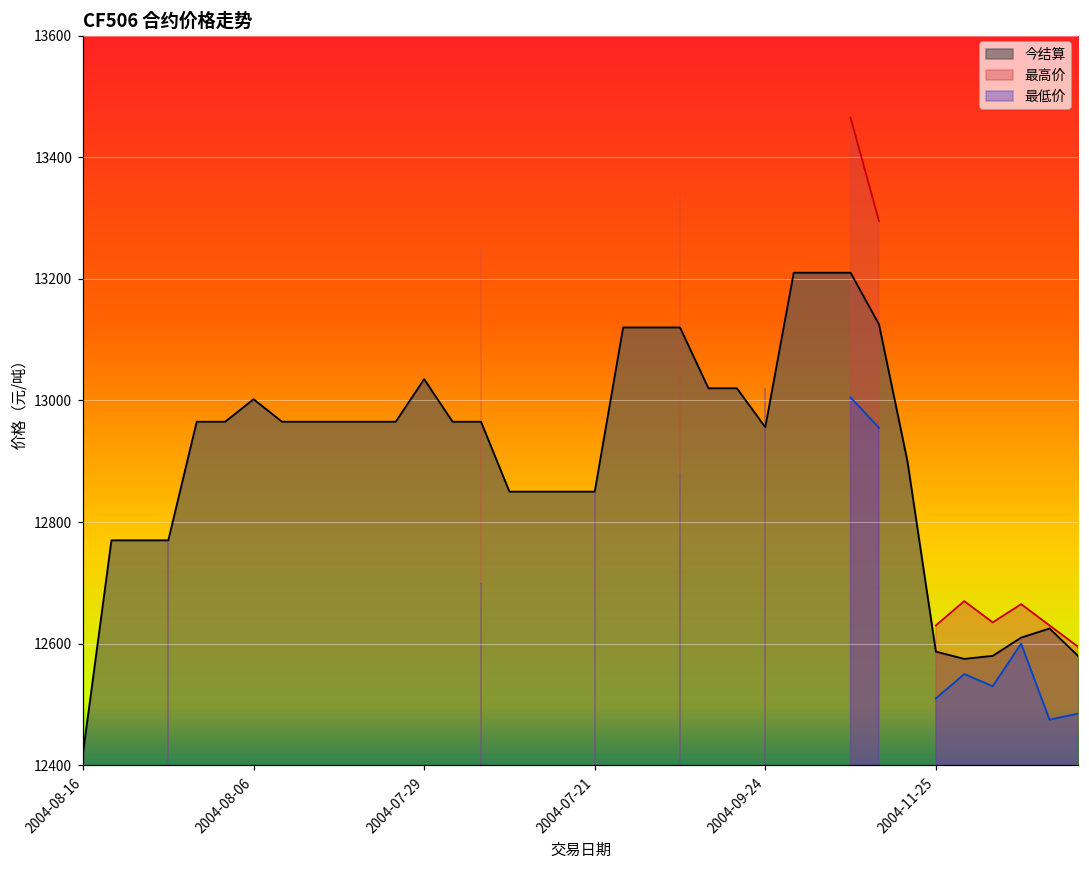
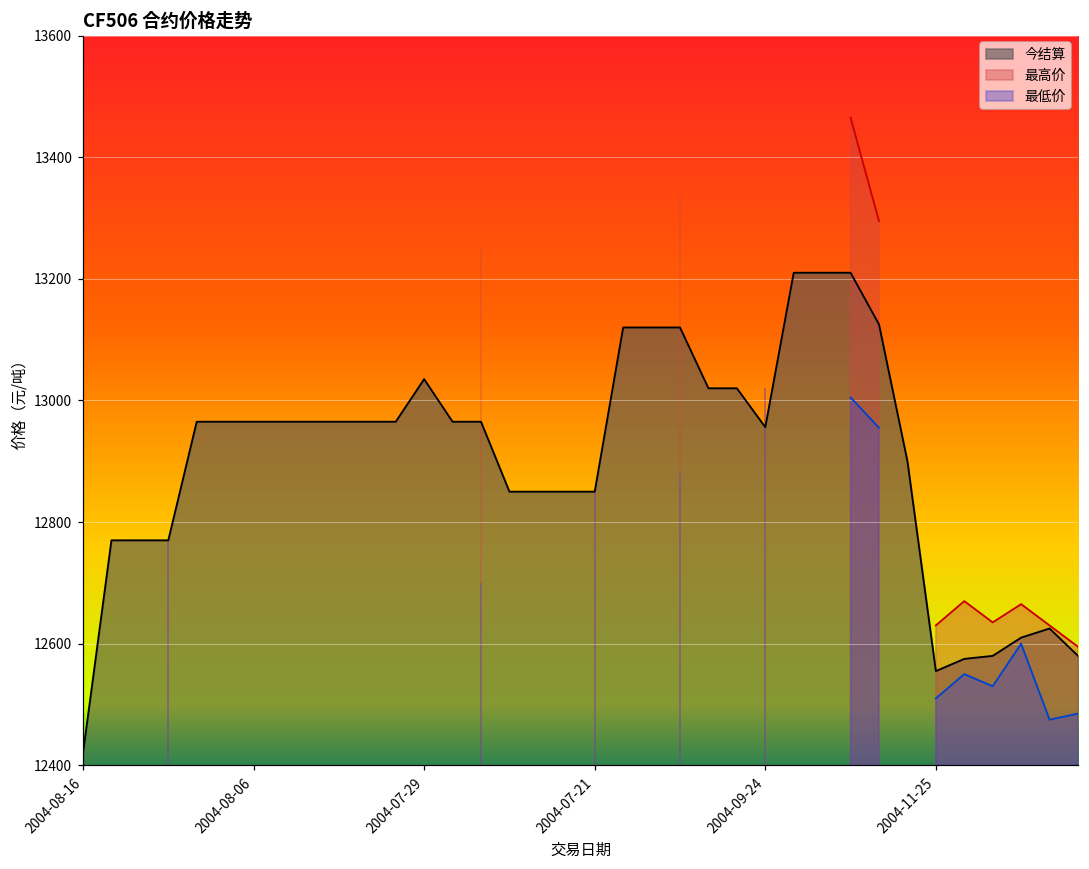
今结算, 2004-08-06: 13000 -> 12970
今结算, 2004-11-25: 12590 -> 12560
